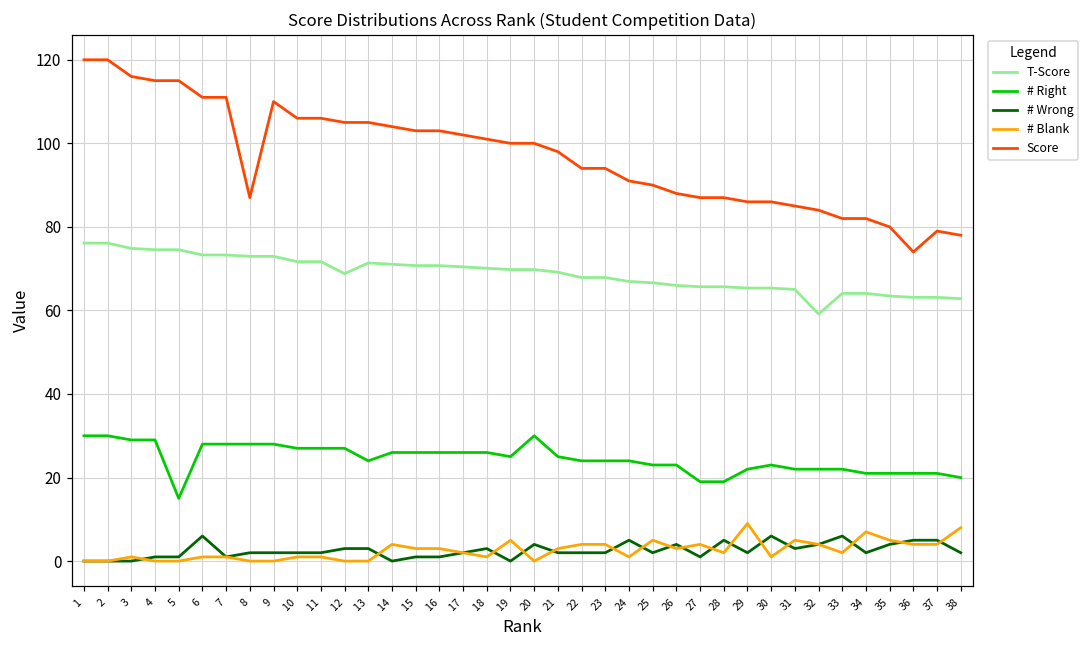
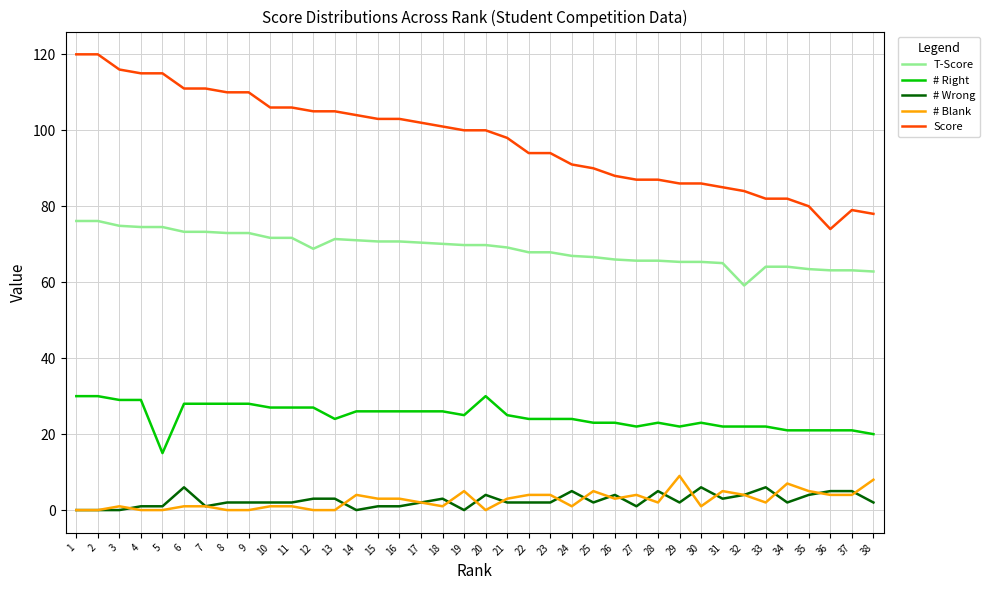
Score, 8: 87 -> 110
# Right, 27: 19 -> 22
# Right, 28: 19 -> 23
